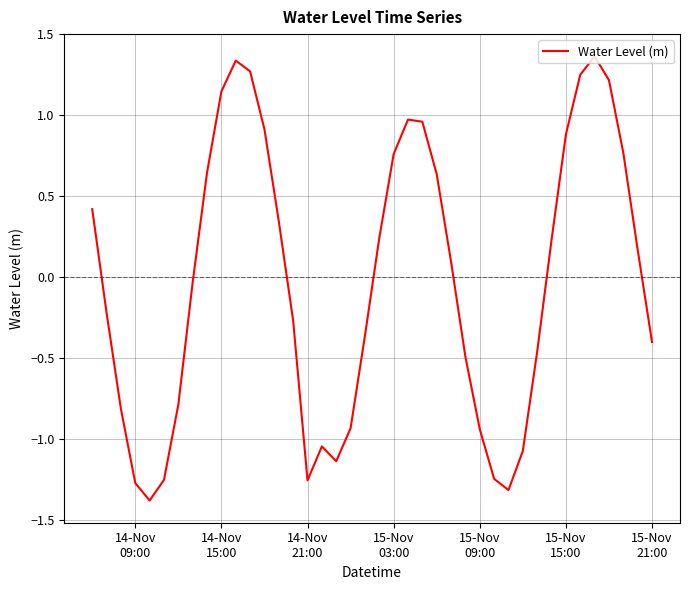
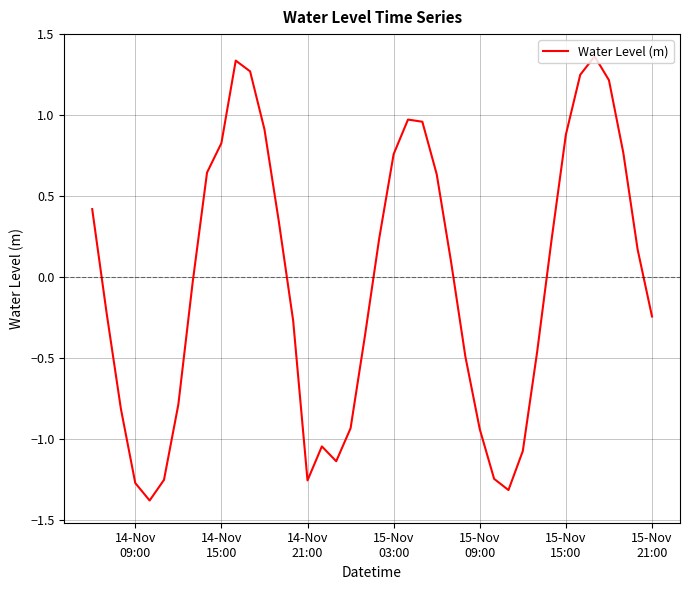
14-Nov 15:00: 1.15 -> 0.83
15-Nov 21:00: -0.40 -> -0.24
